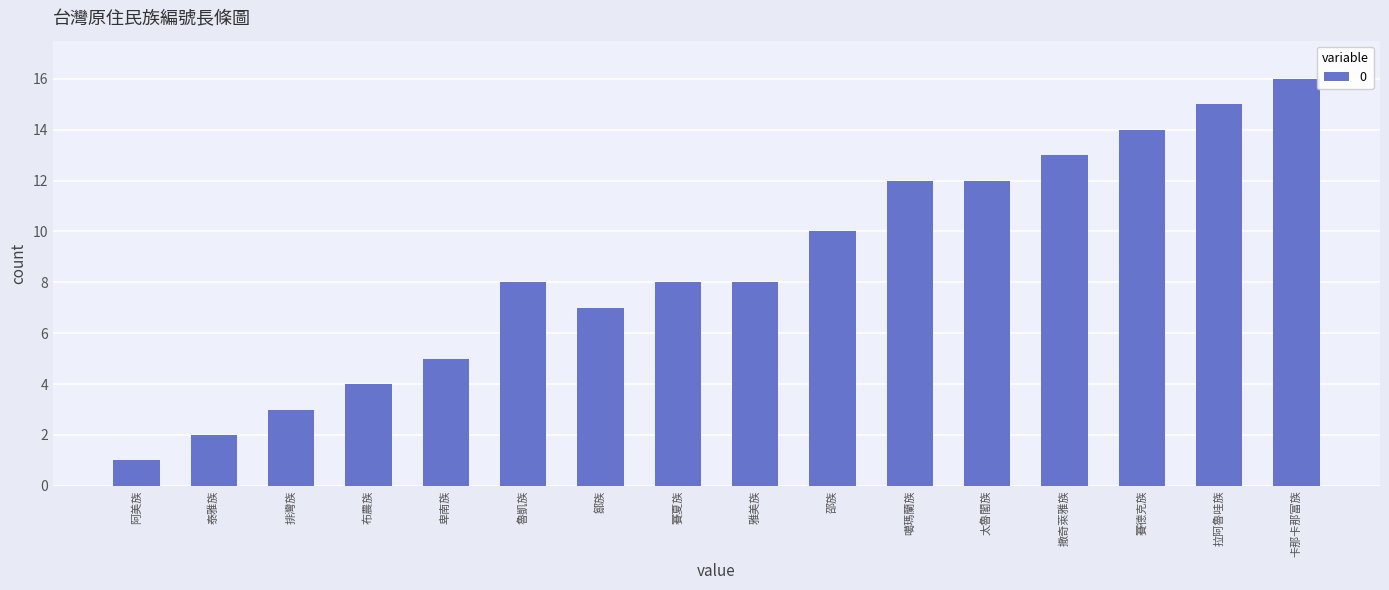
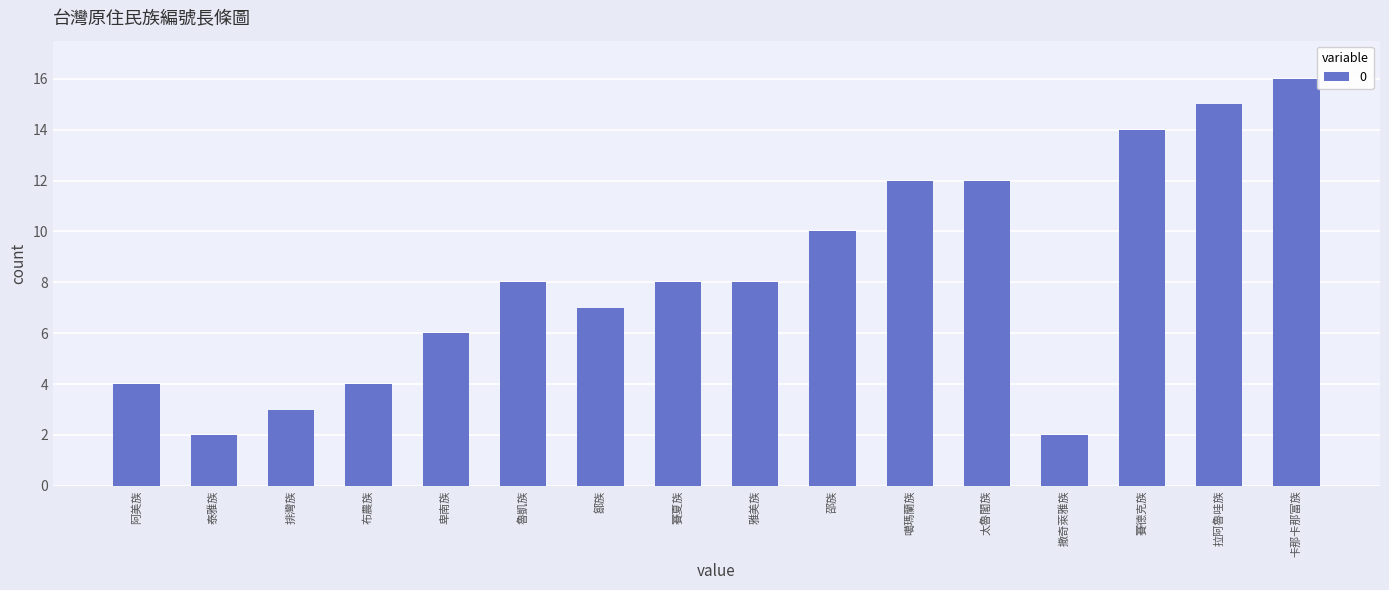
阿美族: 1 -> 4
卑南族: 5 -> 6
撒奇萊雅族: 13 -> 2
